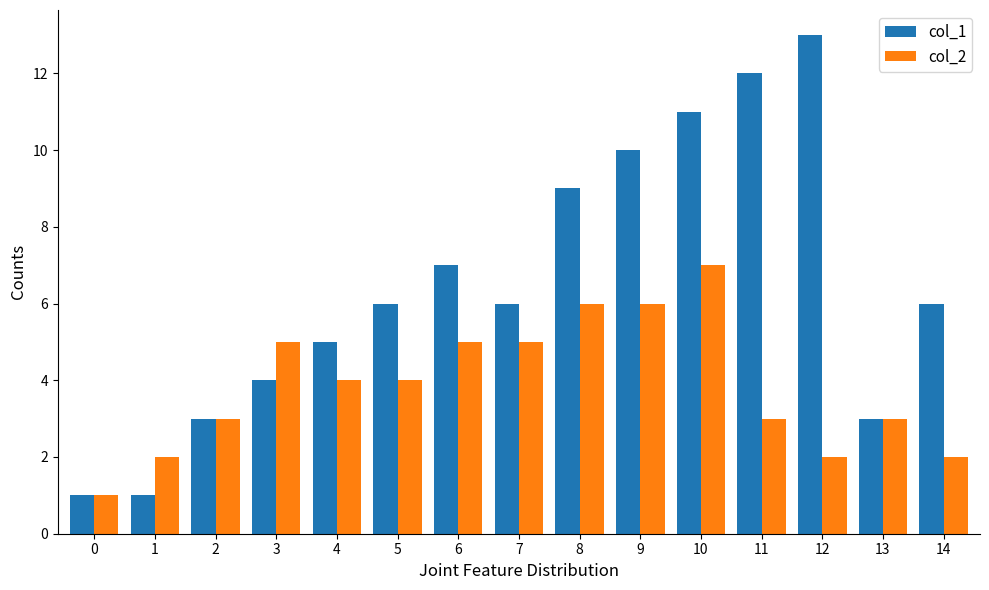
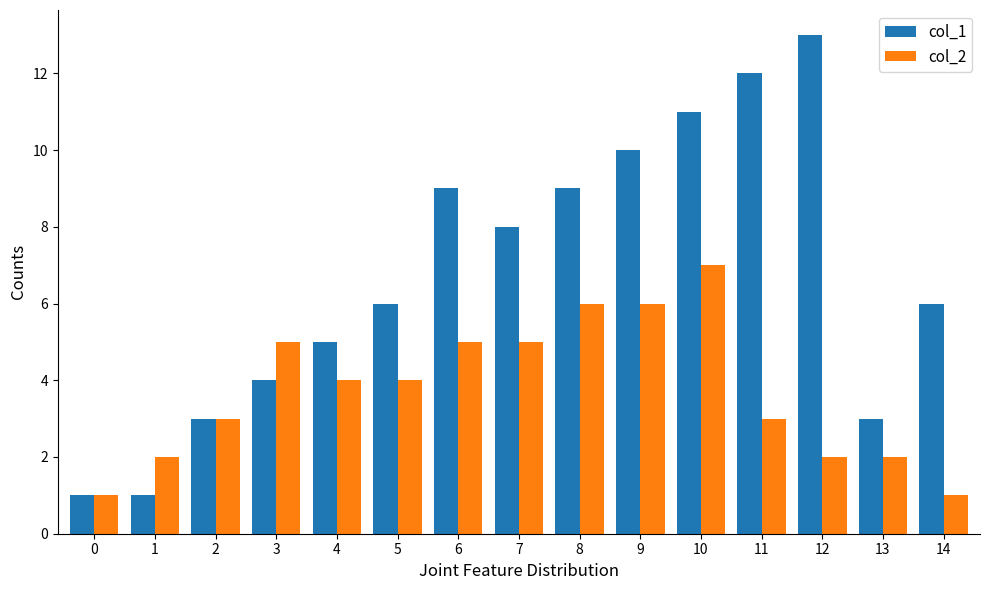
col_1, 6: 7 -> 9
col_1, 7: 6 -> 8
col_2, 13: 3 -> 2
col_2, 14: 2 -> 1
